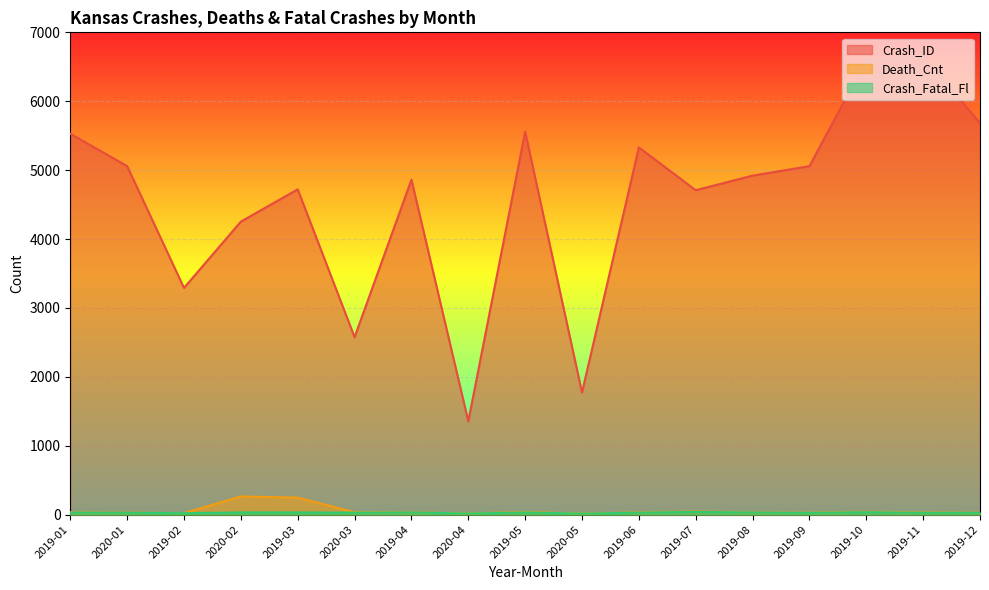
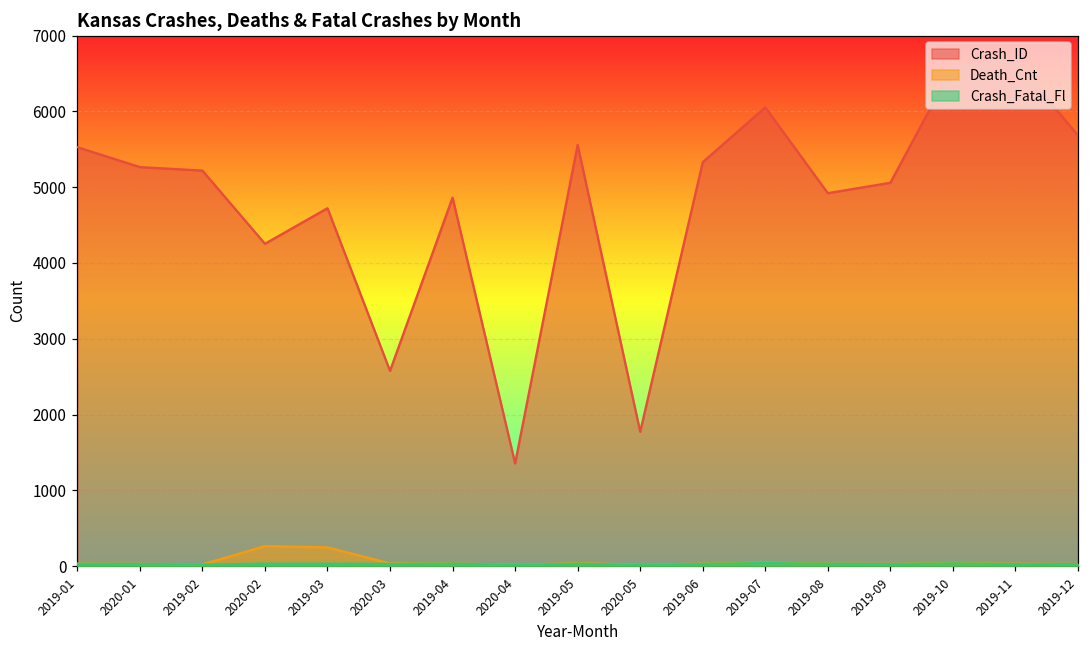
Crash_ID, 2020-01: 5100 -> 5300
Crash_ID, 2019-02: 3300 -> 5200
Crash_ID, 2019-07: 4700 -> 6100
